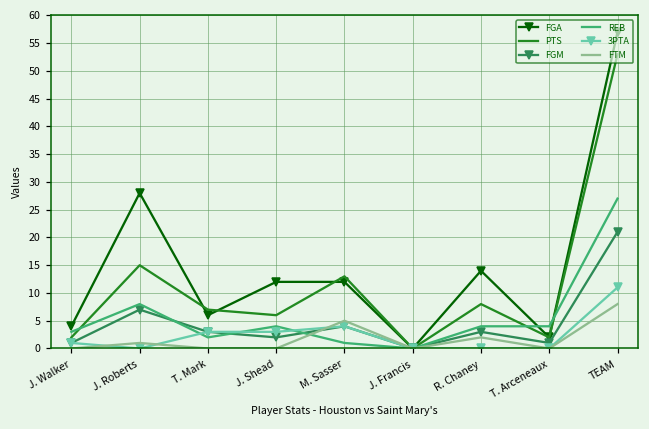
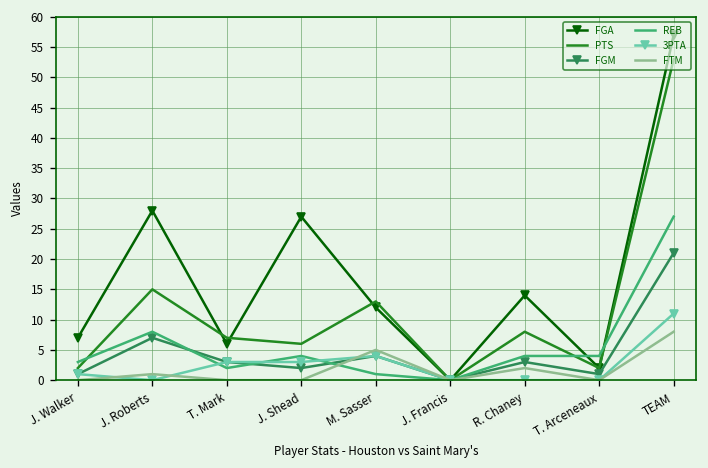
FGA, J. Walker: 4 -> 7
FGA, J. Shead: 12 -> 27
